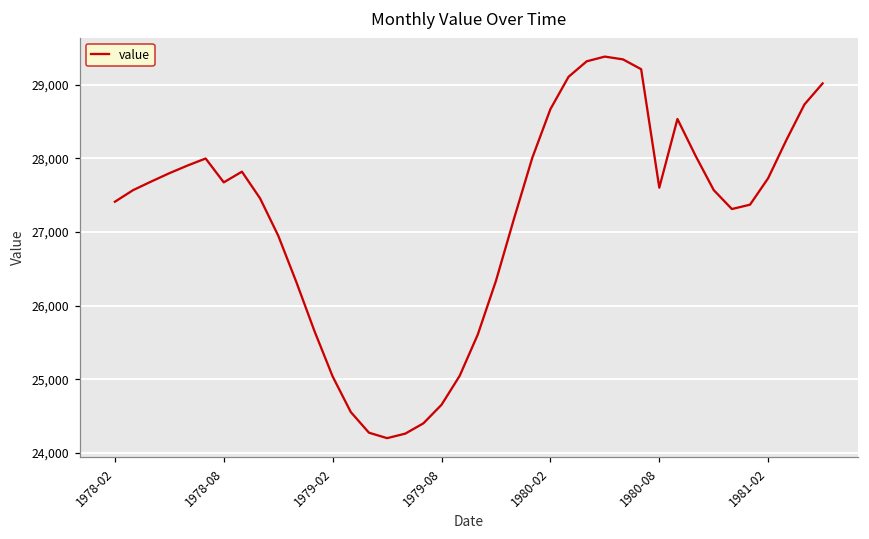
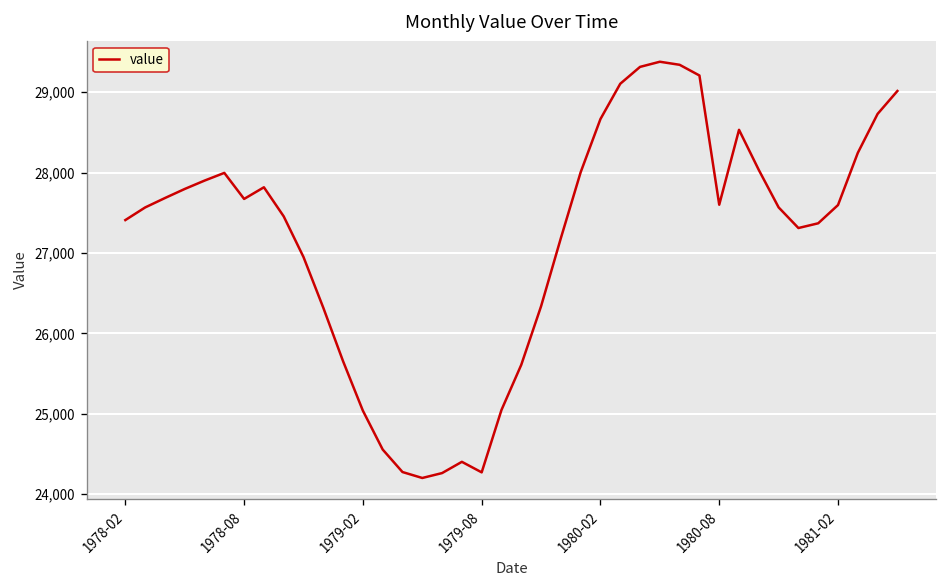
1979-08: 24,700 -> 24,300
1981-02: 27,700 -> 27,600
